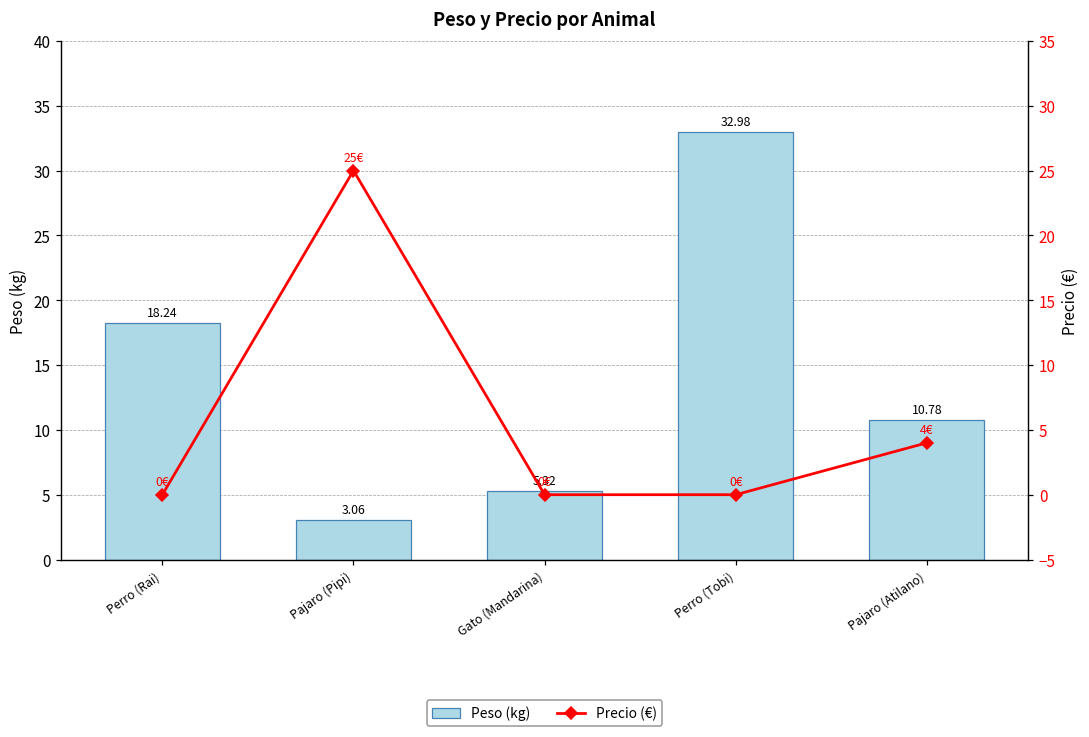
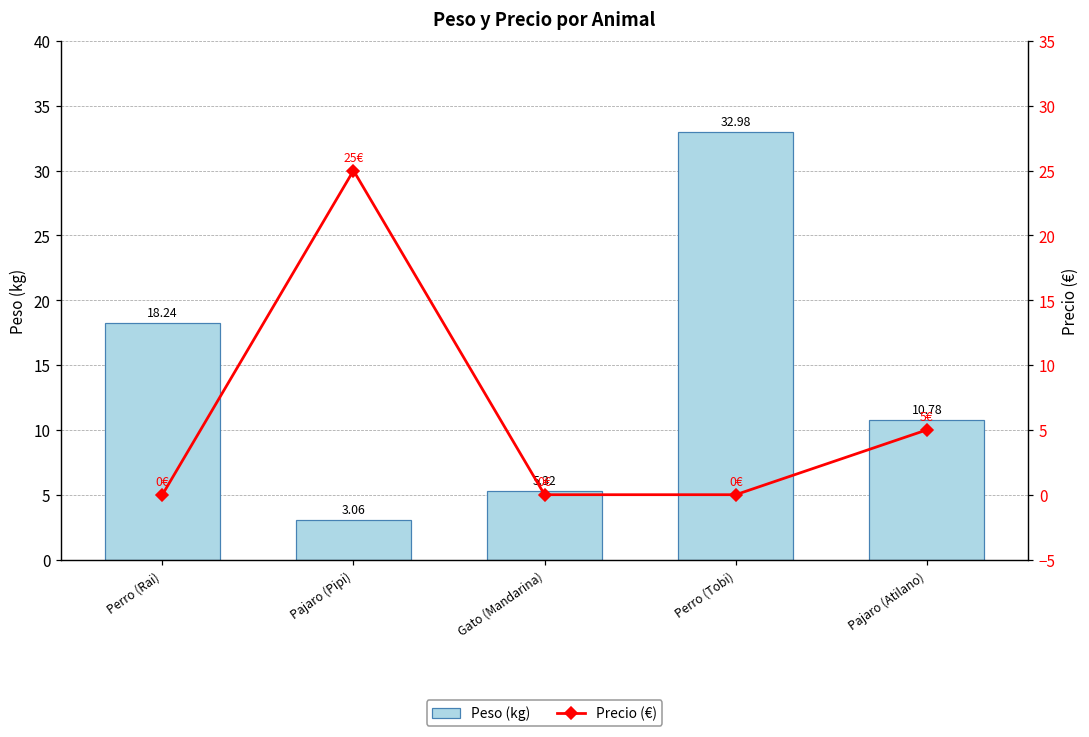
Precio (€), Pajaro (Atilano): 4€ -> 5€
